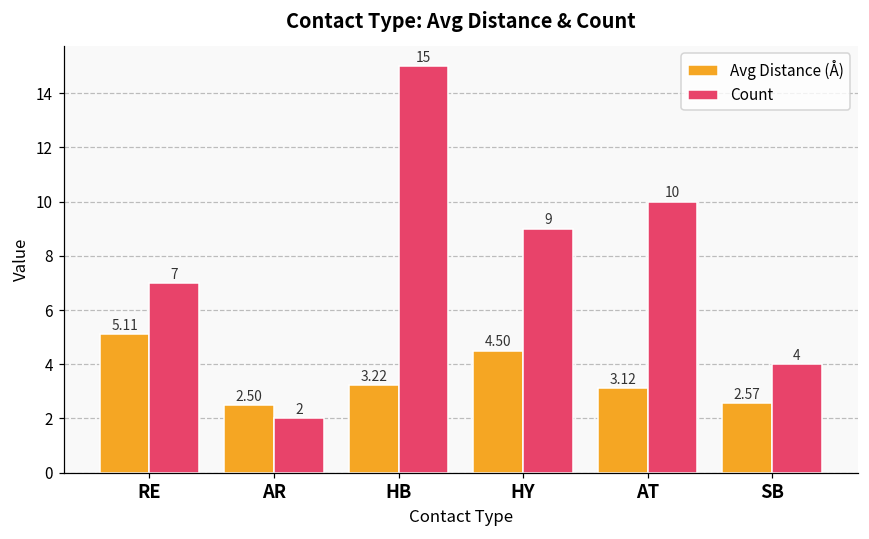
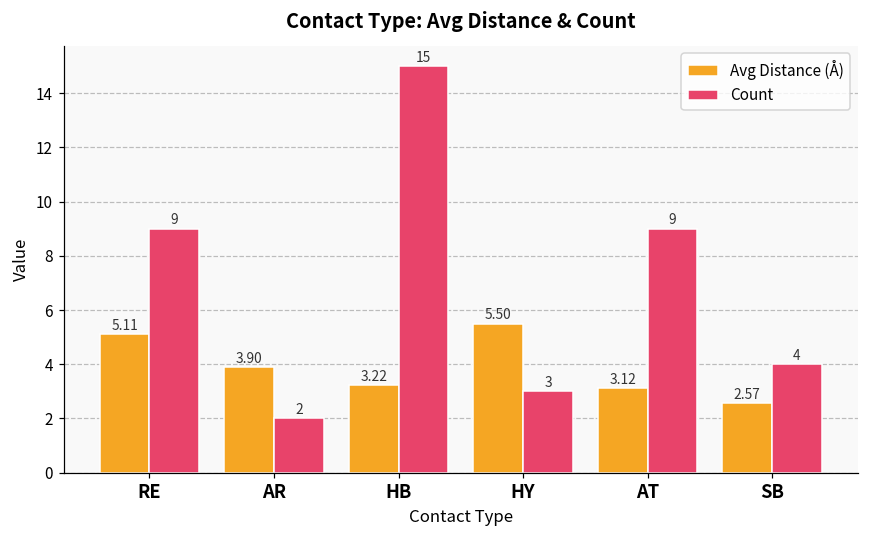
Count, RE: 7 -> 9
Avg Distance (Å), AR: 2.50 -> 3.90
Avg Distance (Å), HY: 4.50 -> 5.50
Count, HY: 9 -> 3
Count, AT: 10 -> 9
